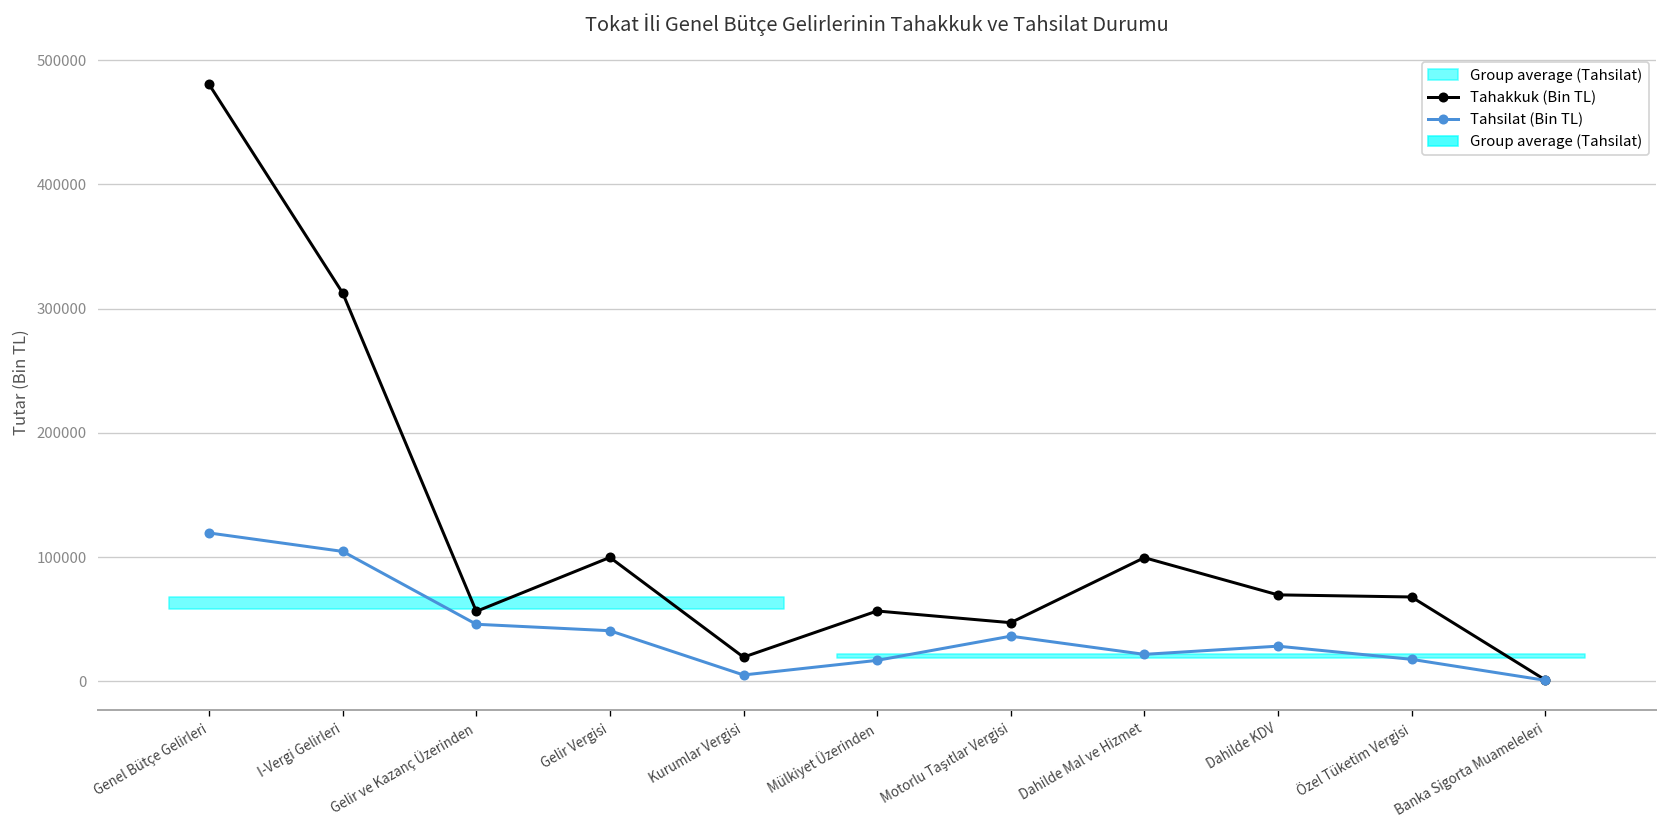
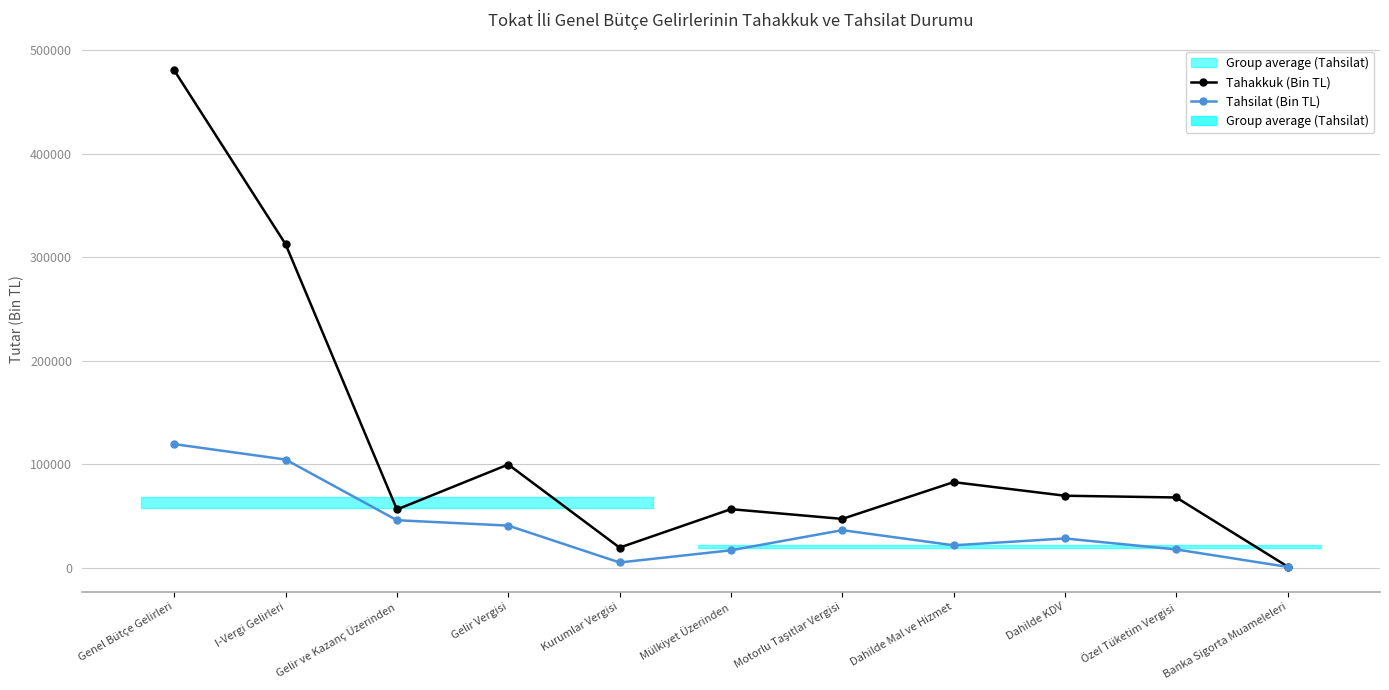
Tahakkuk (Bin TL), Dahilde Mal ve Hizmet: 100000 -> 83000
